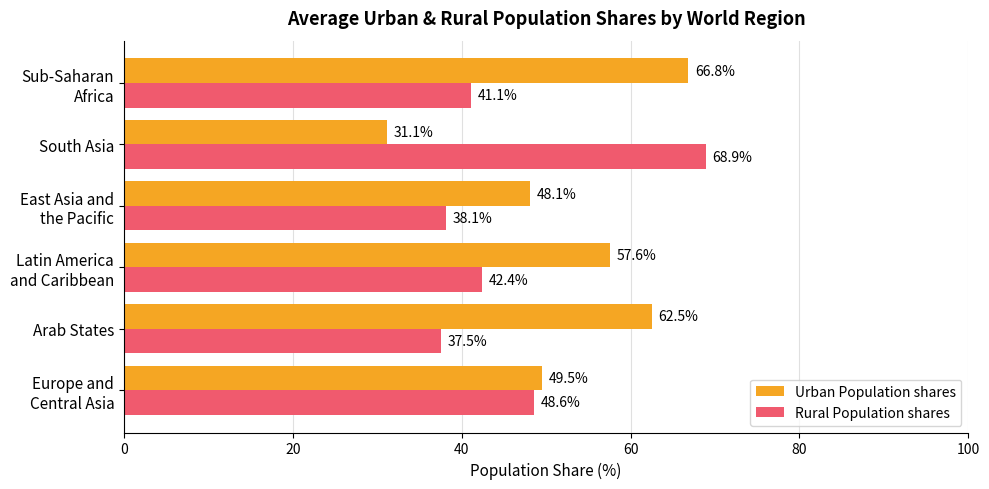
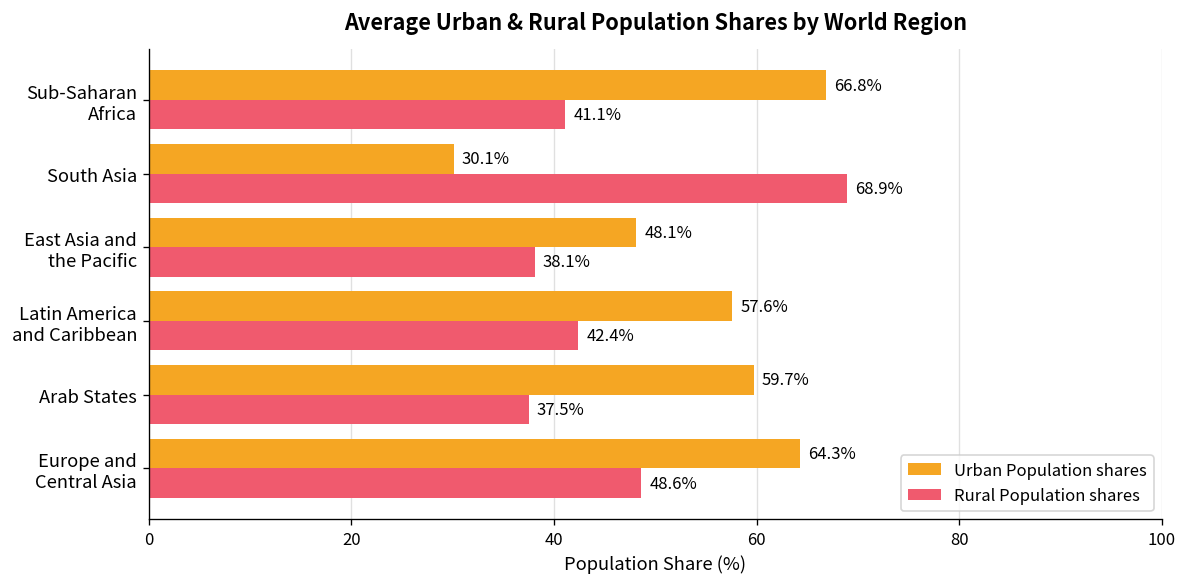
Urban Population shares, South Asia: 31.1% -> 30.1%
Urban Population shares, Arab States: 62.5% -> 59.7%
Urban Population shares, Europe and Central Asia: 49.5% -> 64.3%
